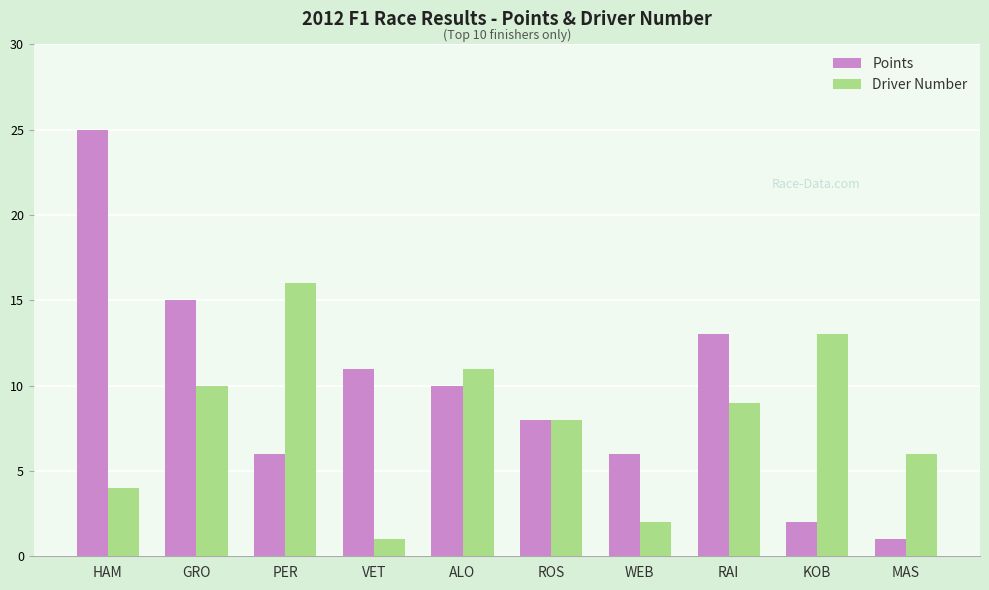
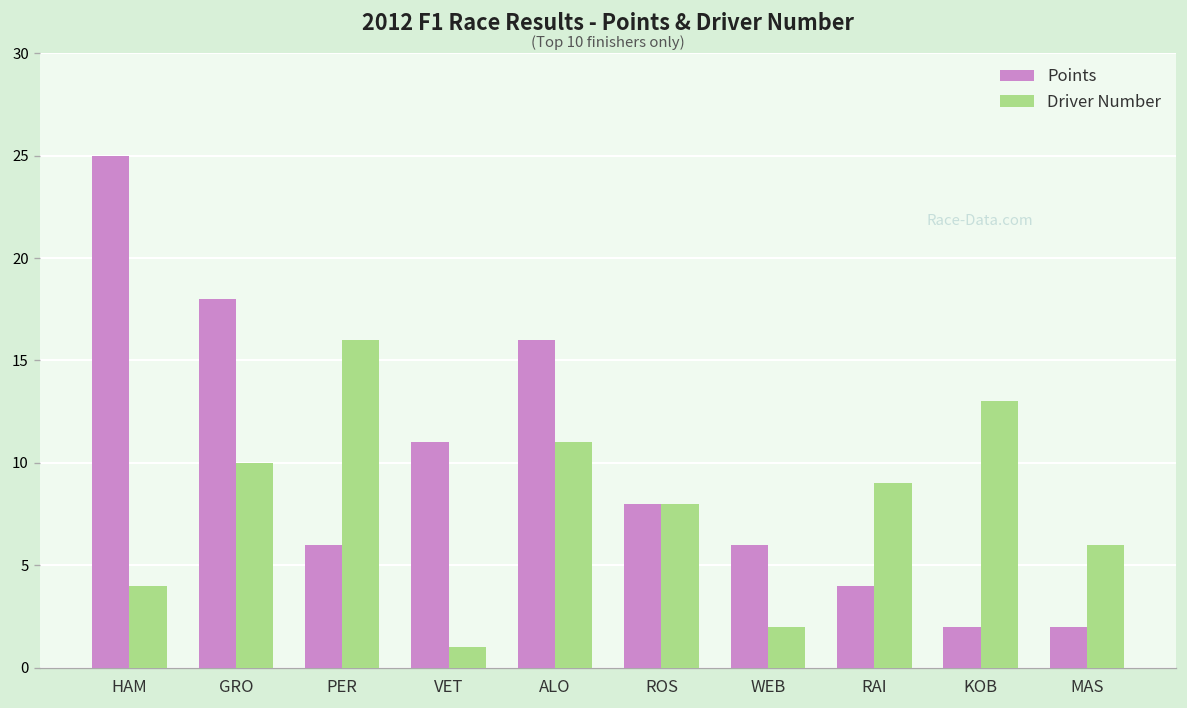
Points, GRO: 15 -> 18
Points, ALO: 10 -> 16
Points, RAI: 13 -> 4
Points, MAS: 1 -> 2
